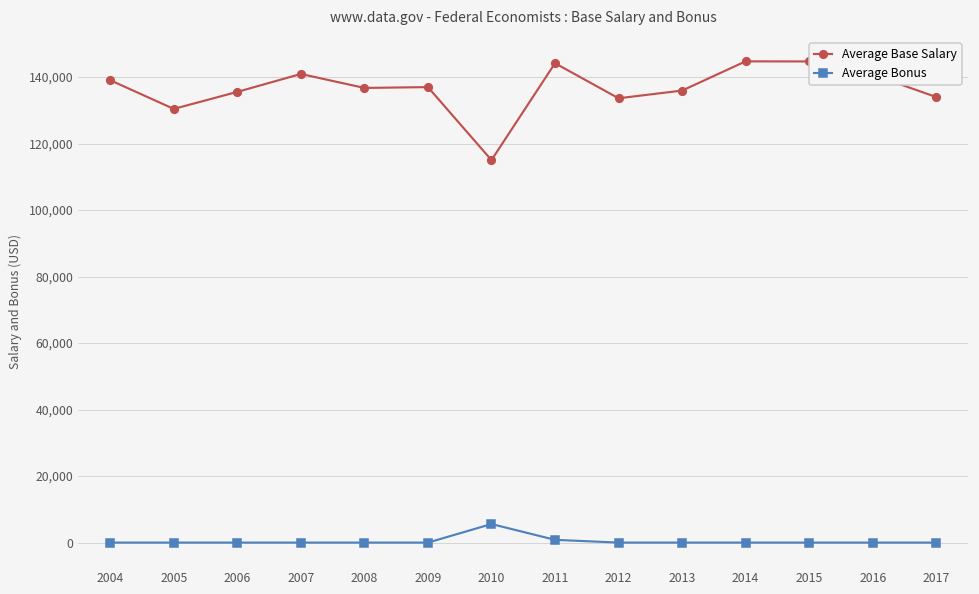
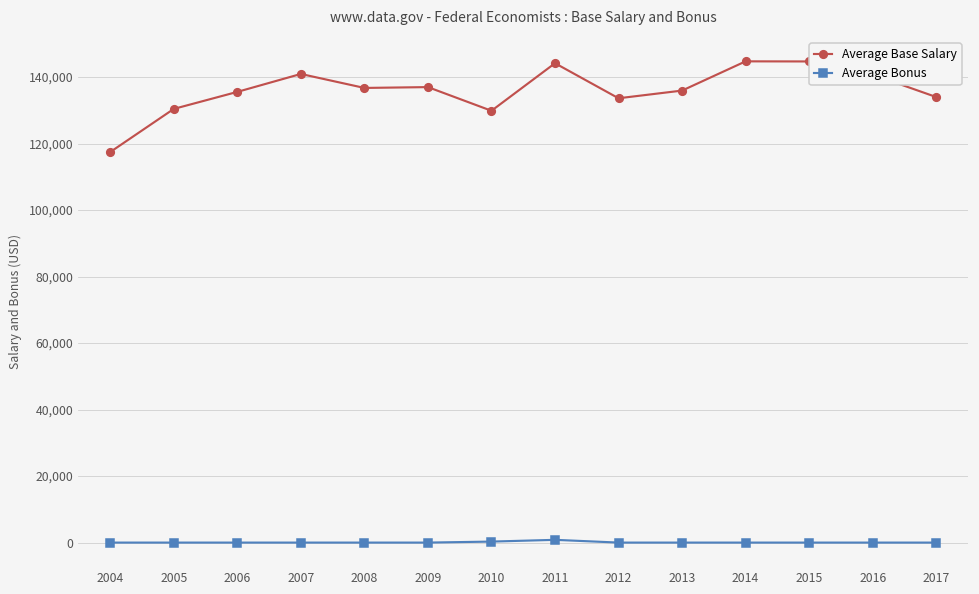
Average Base Salary, 2004: 139,000 -> 117,000
Average Base Salary, 2010: 115,000 -> 130,000
Average Bonus, 2010: 6,000 -> 0
